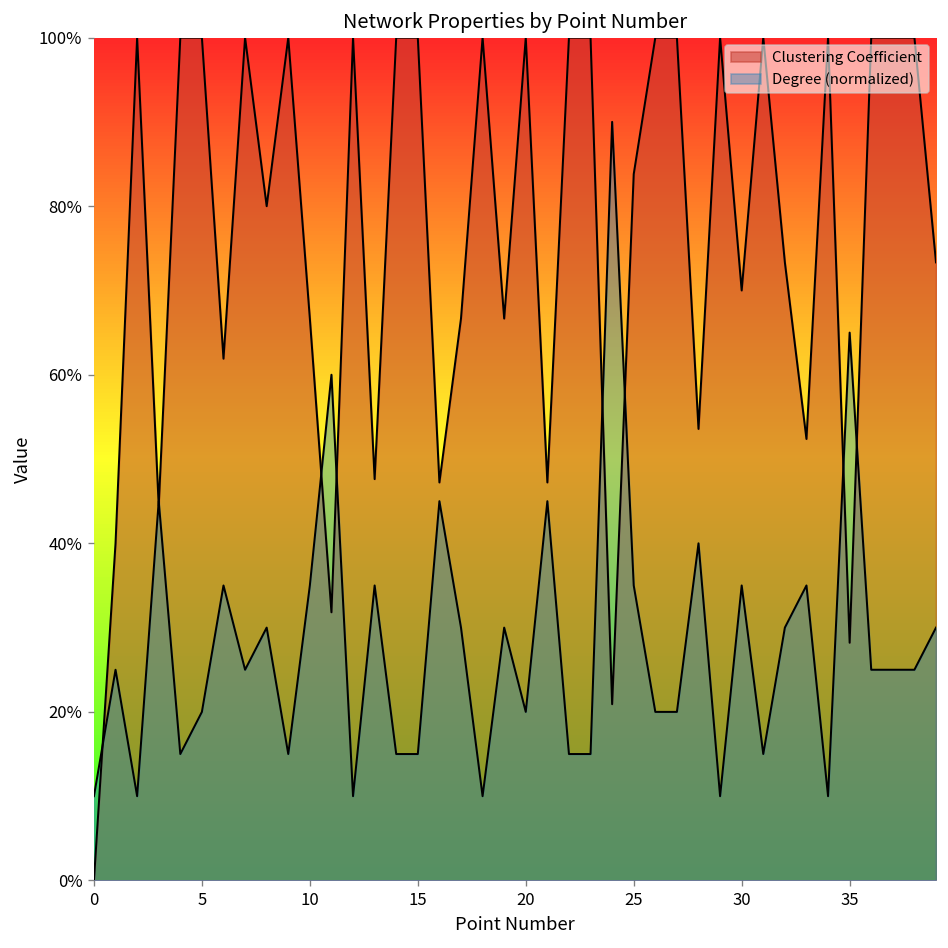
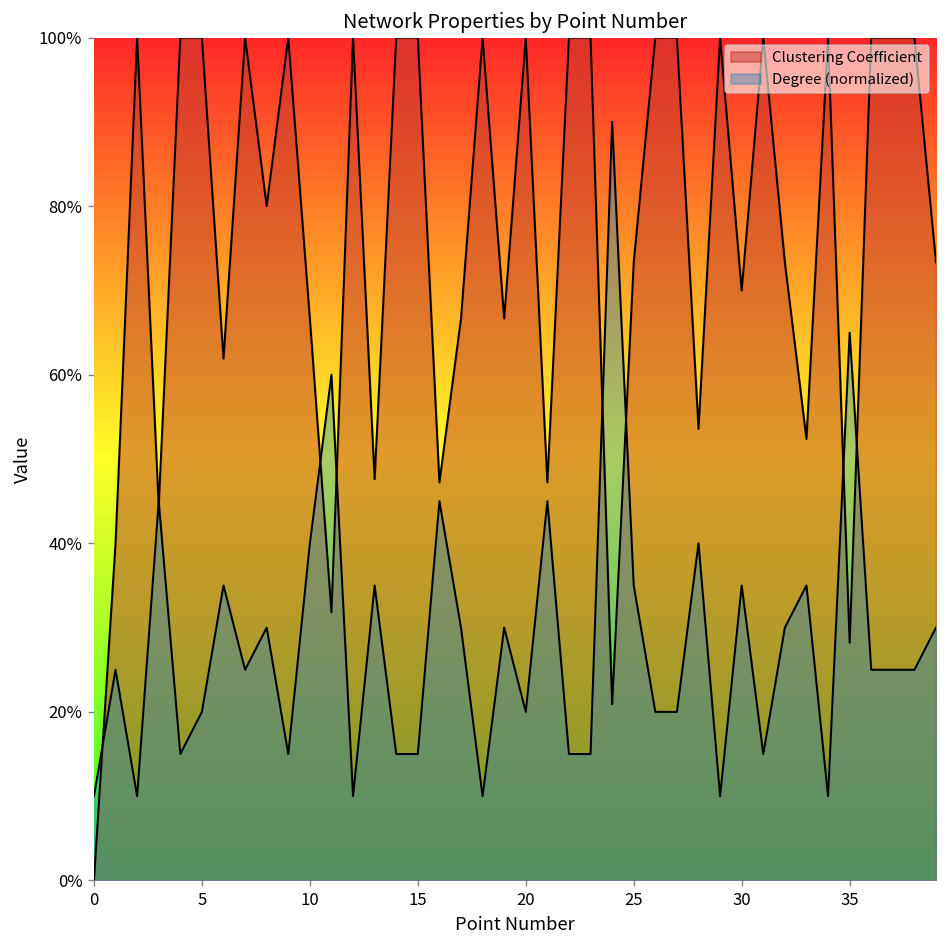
Degree (normalized), 10: 35% -> 40%
Clustering Coefficient, 25: 84% -> 73%
